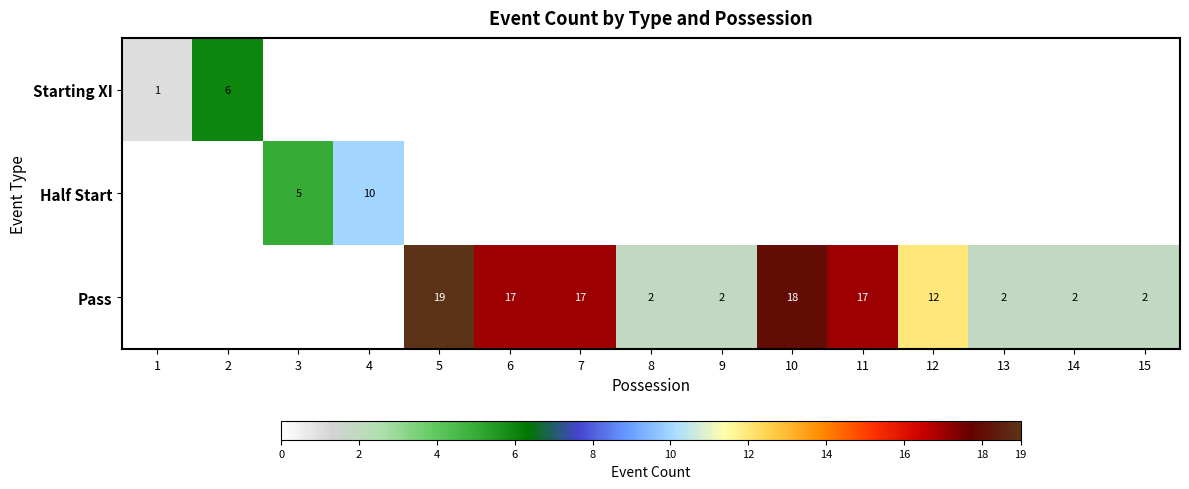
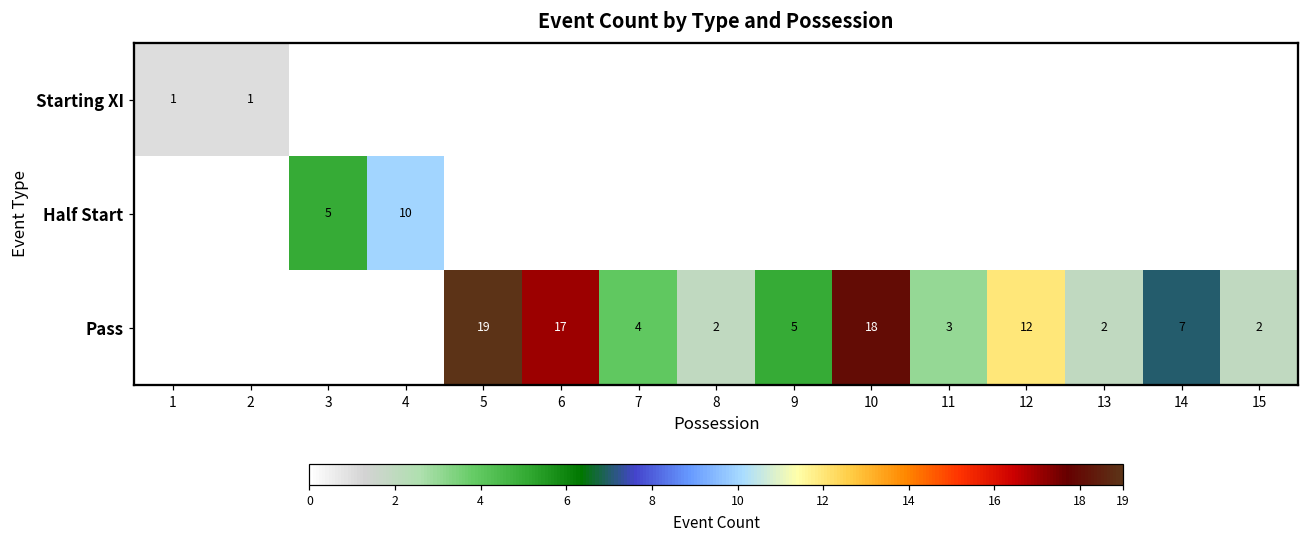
Starting XI, 2: 6 -> 1
Pass, 7: 17 -> 4
Pass, 9: 2 -> 5
Pass, 11: 17 -> 3
Pass, 14: 2 -> 7
